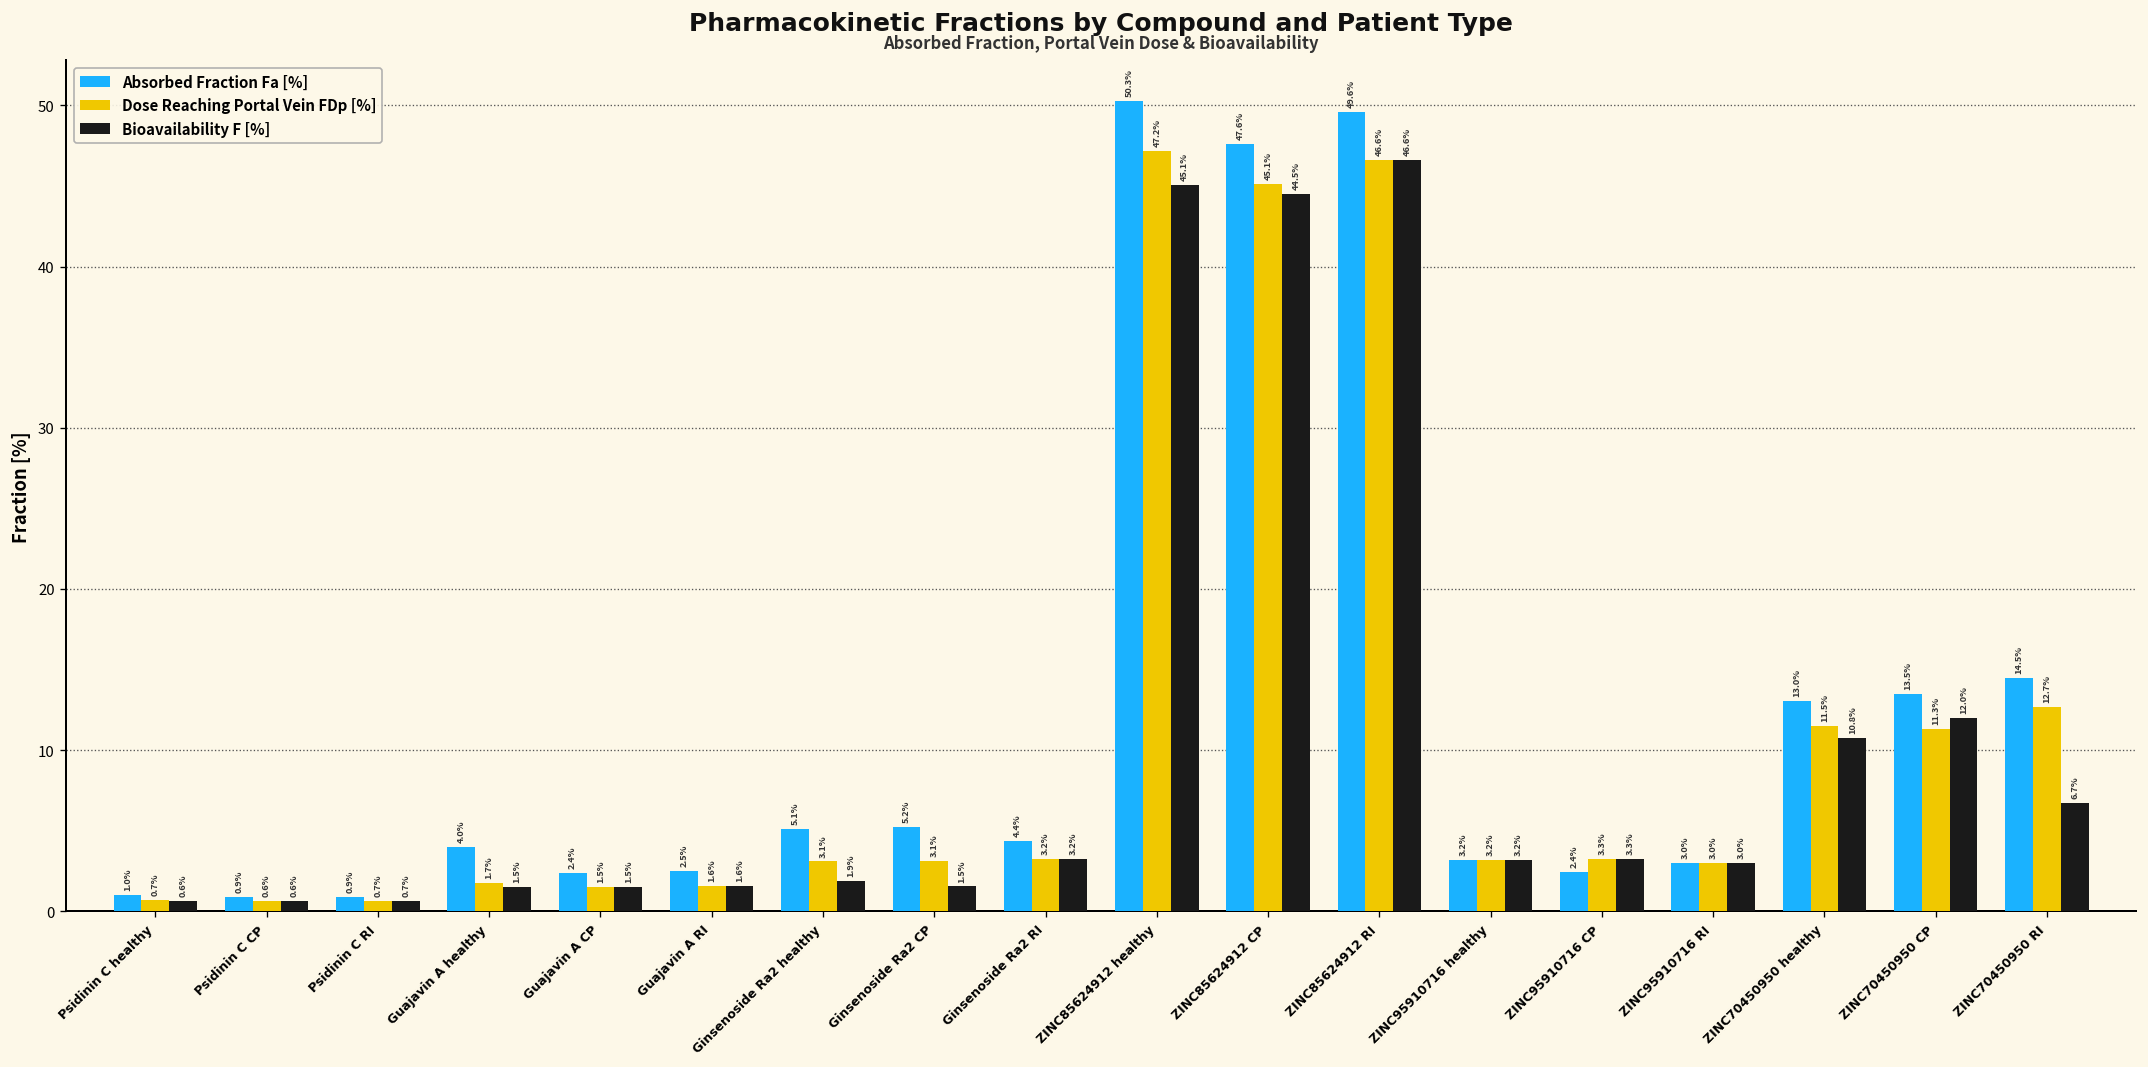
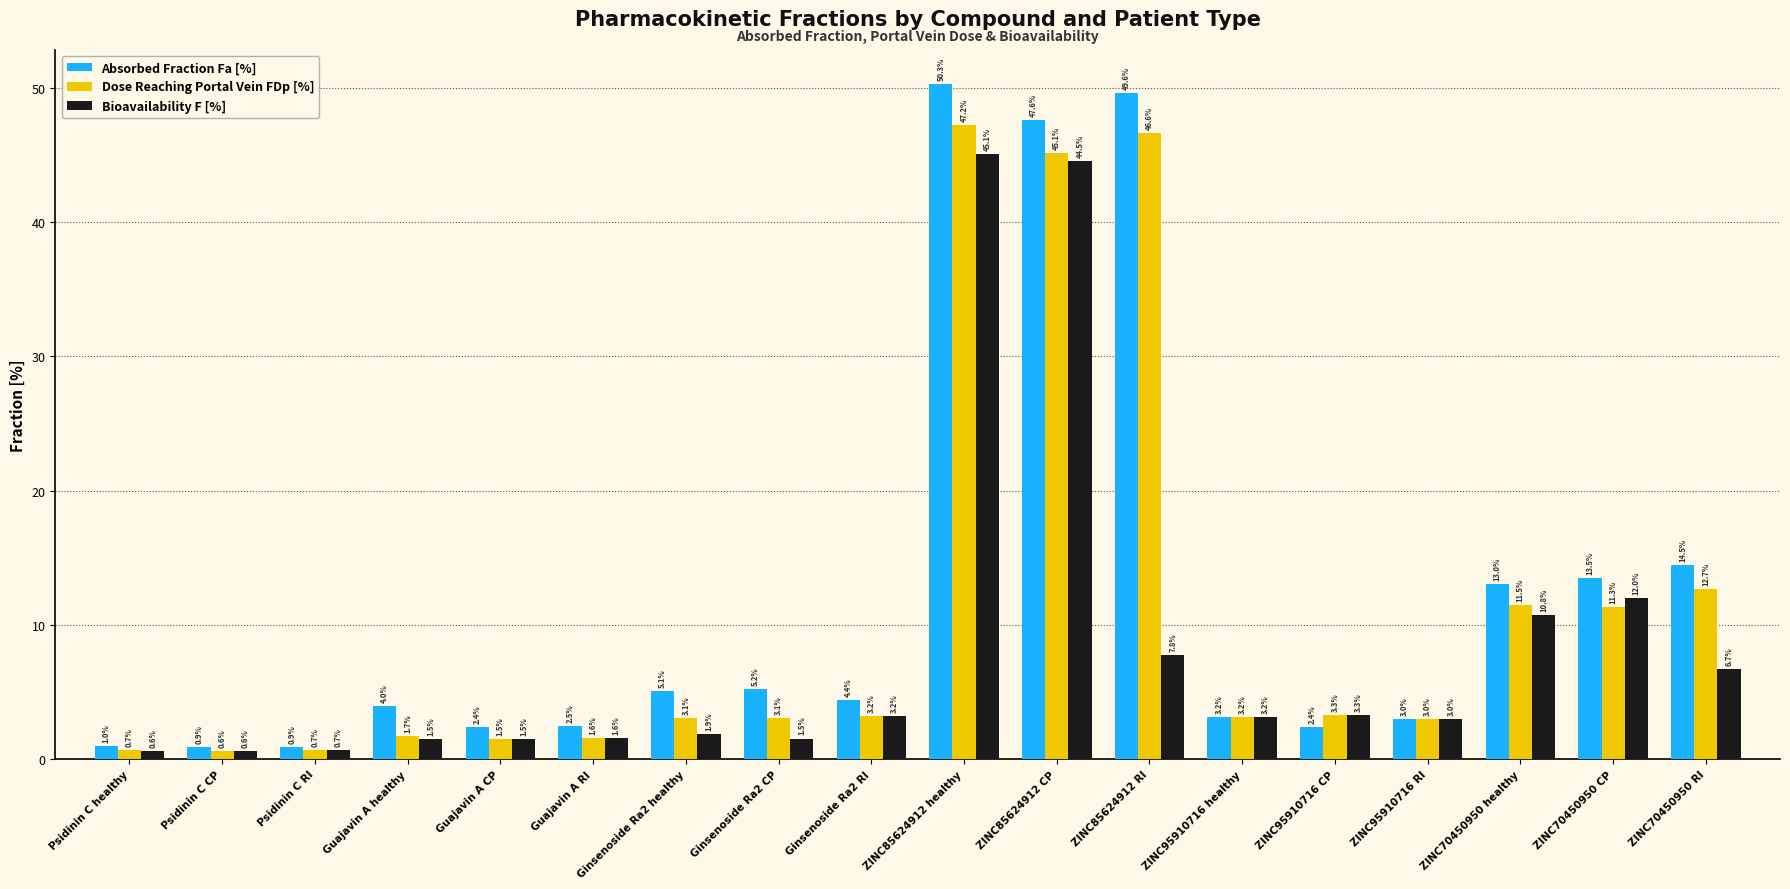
Bioavailability F [%], ZINC85624912 RI: 46.6% -> 7.8%
